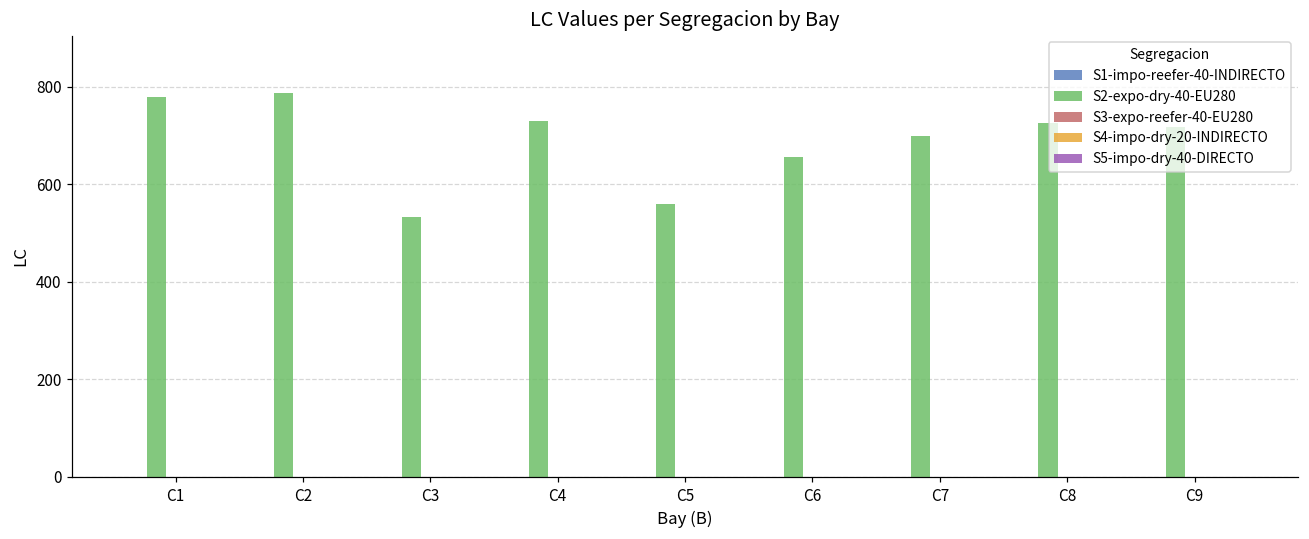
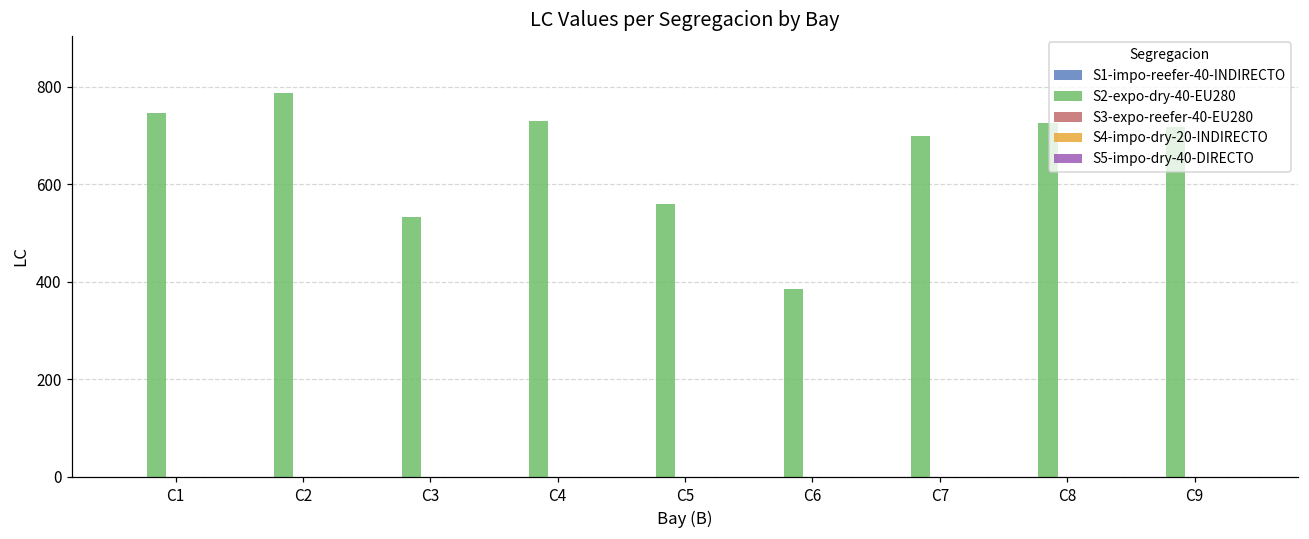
S2-expo-dry-40-EU280, C1: 780 -> 750
S2-expo-dry-40-EU280, C6: 660 -> 390
